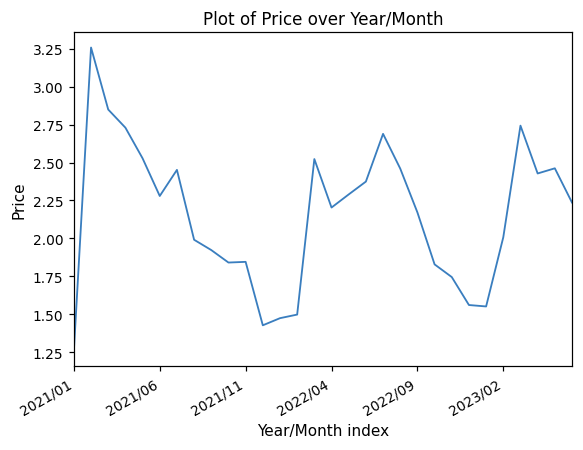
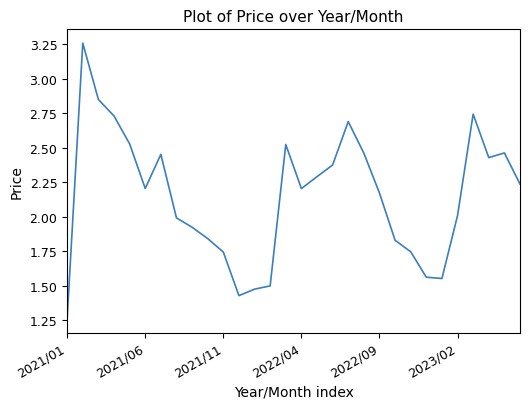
2021/06: 2.28 -> 2.20
2021/11: 1.85 -> 1.74
